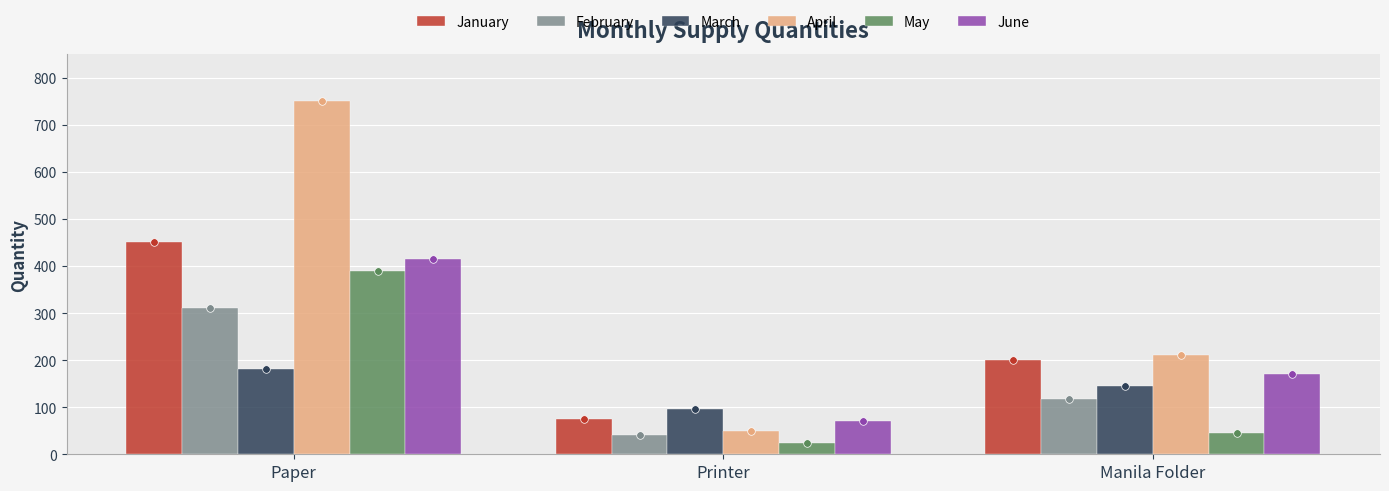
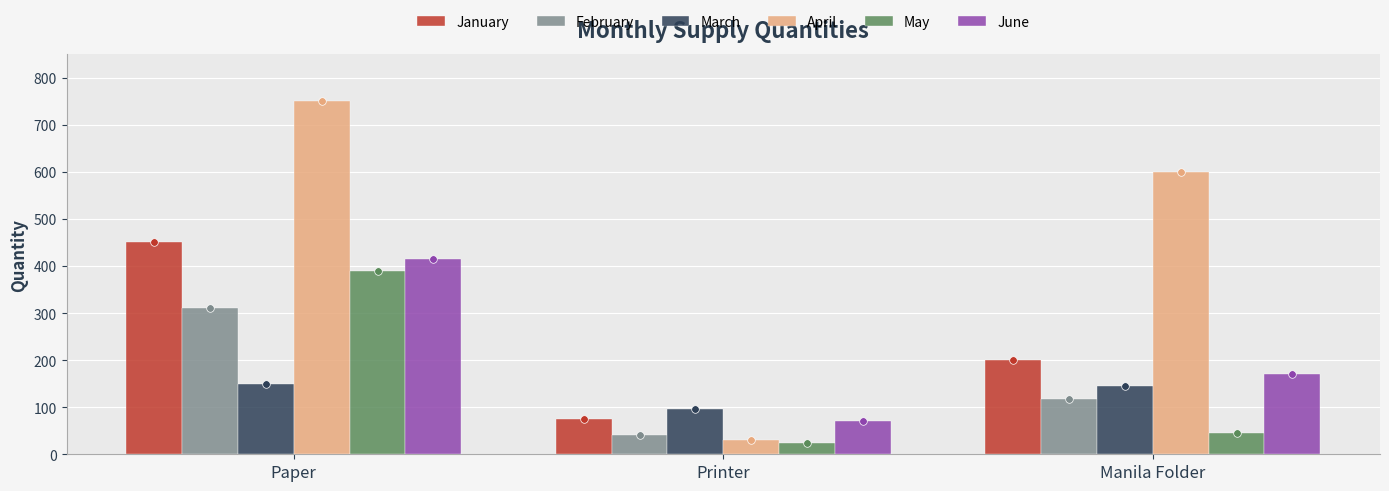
March, Paper: 180 -> 150
April, Printer: 50 -> 30
April, Manila Folder: 210 -> 600
